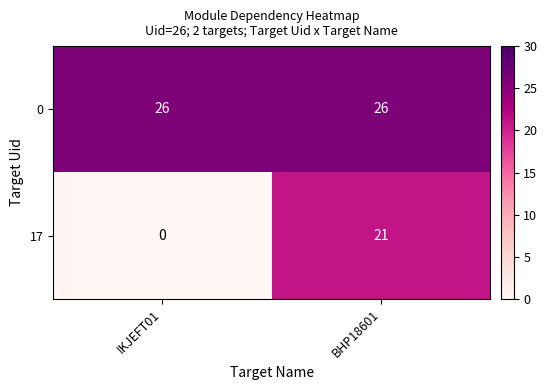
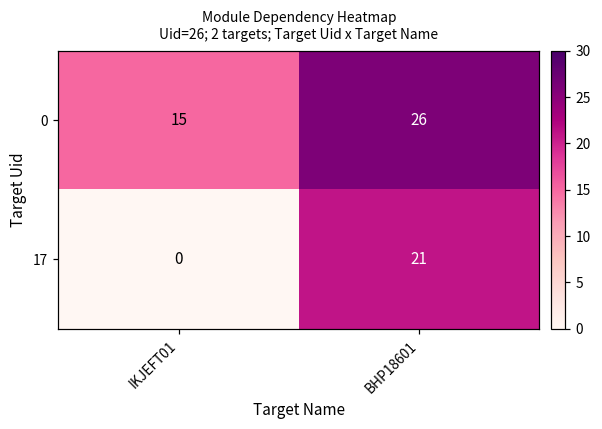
0, IKJEFT01: 26 -> 15
